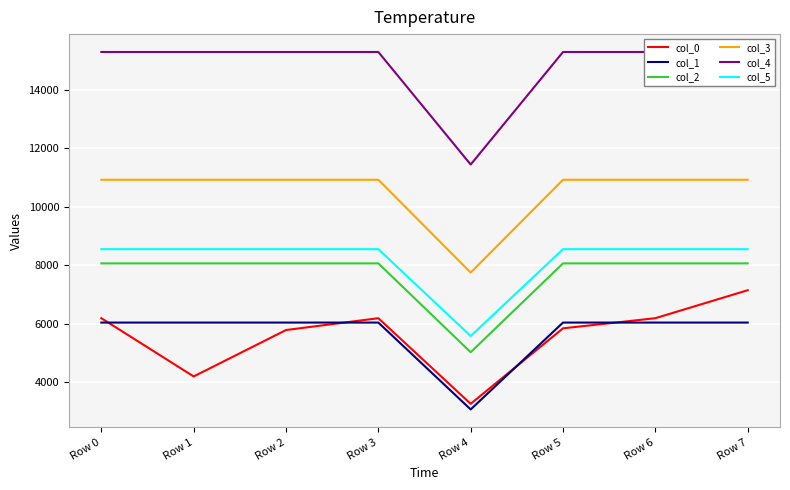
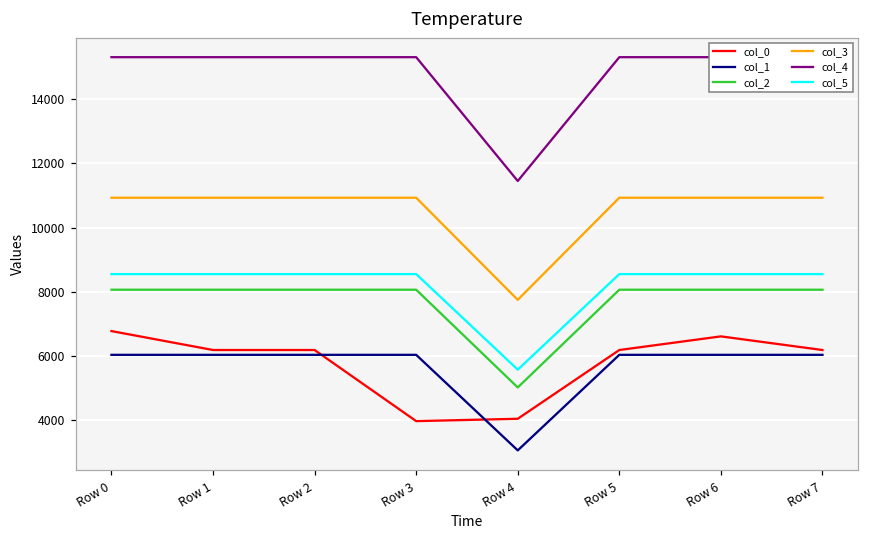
col_0, Row 0: 6200 -> 6800
col_0, Row 1: 4200 -> 6200
col_0, Row 2: 5800 -> 6200
col_0, Row 3: 6200 -> 4000
col_0, Row 4: 3200 -> 4000
col_0, Row 5: 5800 -> 6200
col_0, Row 6: 6200 -> 6600
col_0, Row 7: 7100 -> 6200
